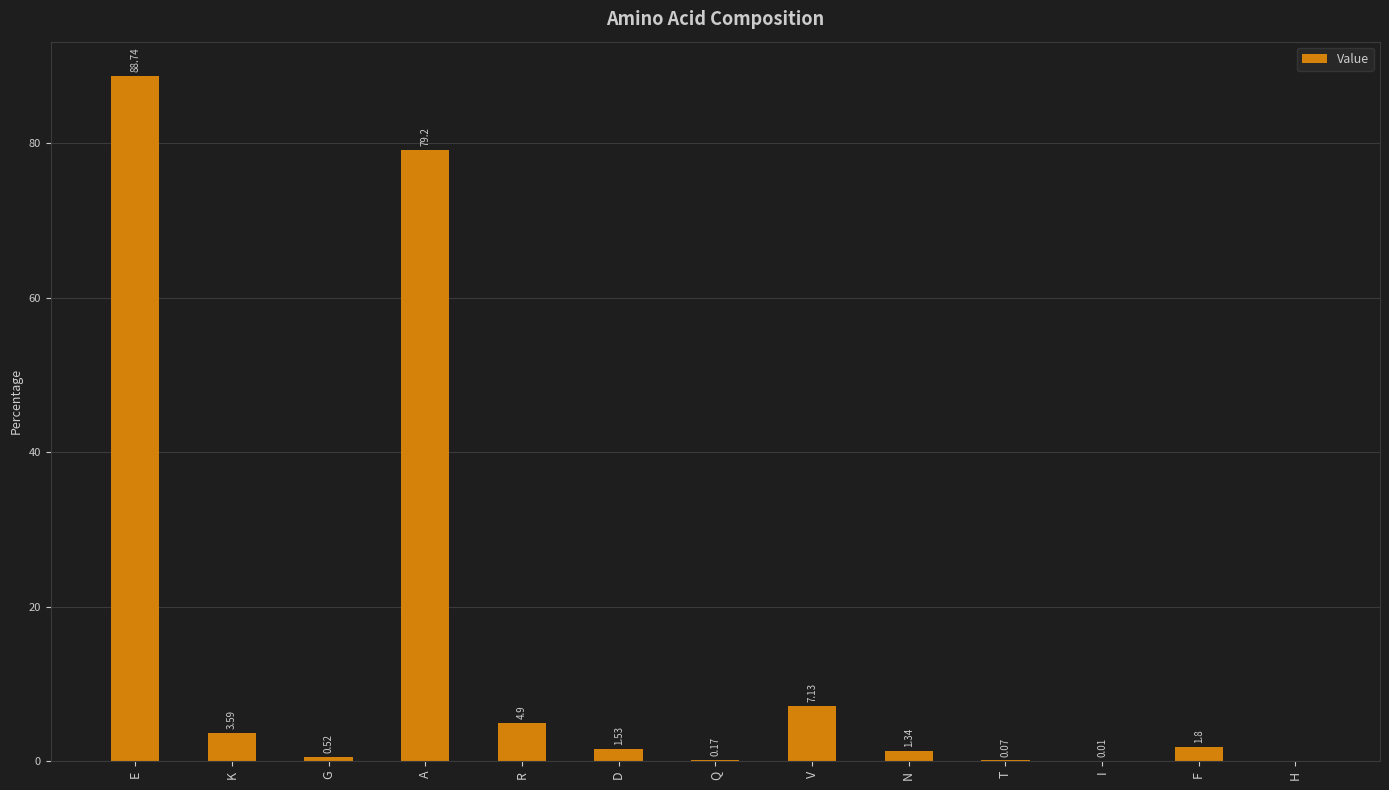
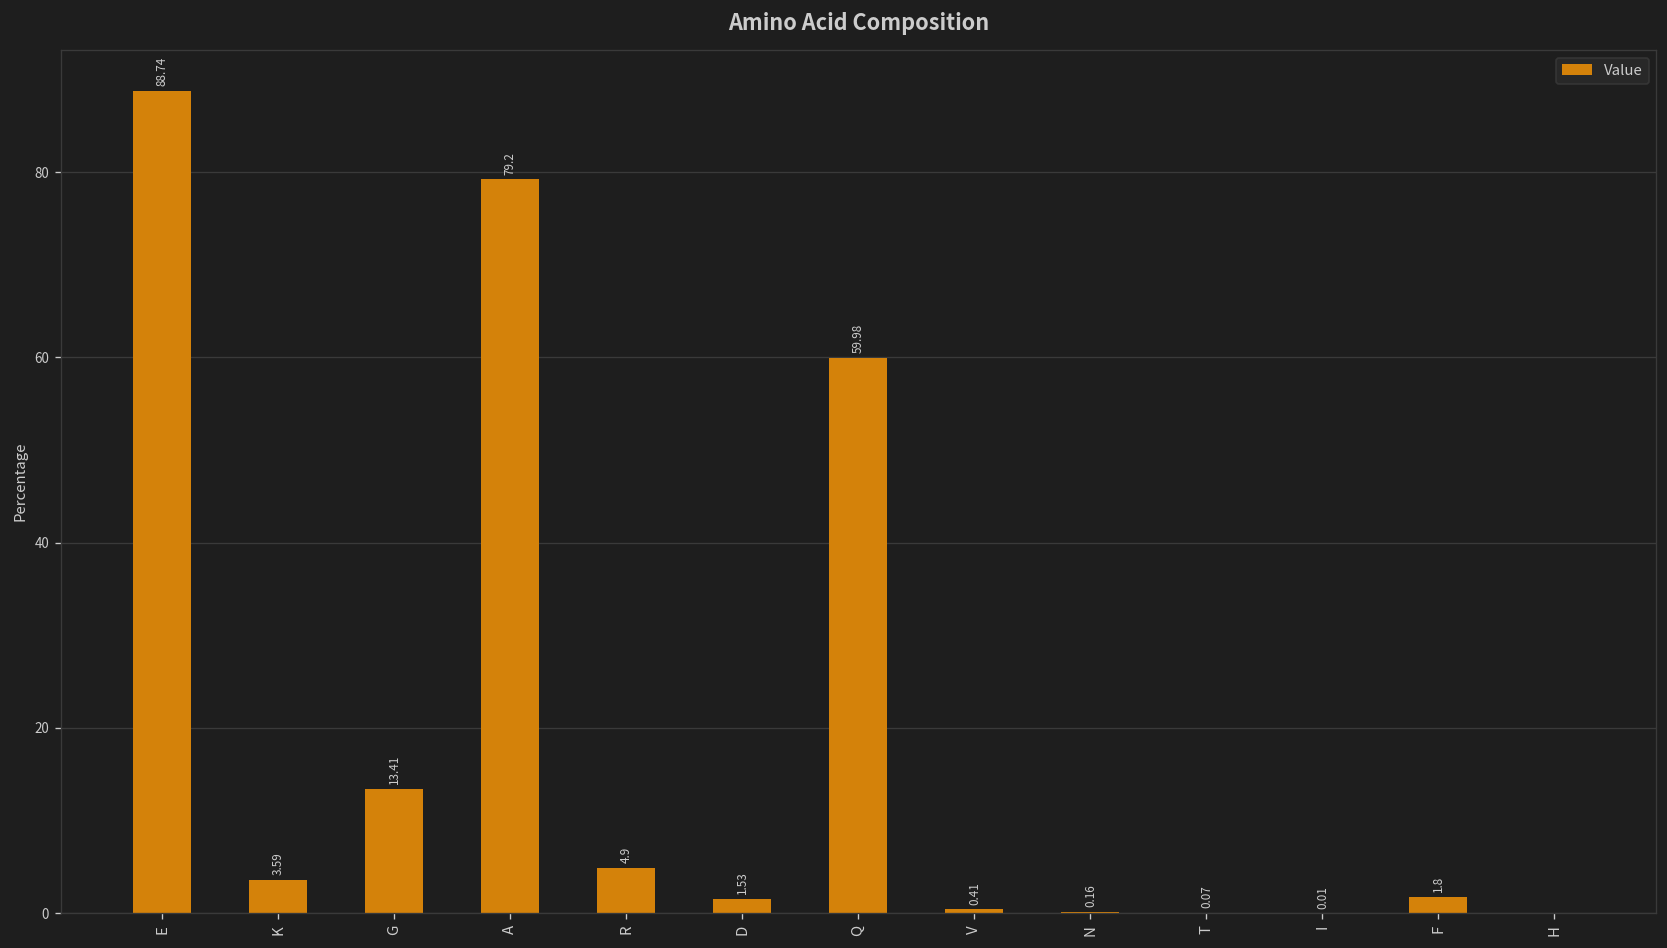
G: 0.52 -> 13.41
Q: 0.17 -> 59.98
V: 7.13 -> 0.41
N: 1.34 -> 0.16
